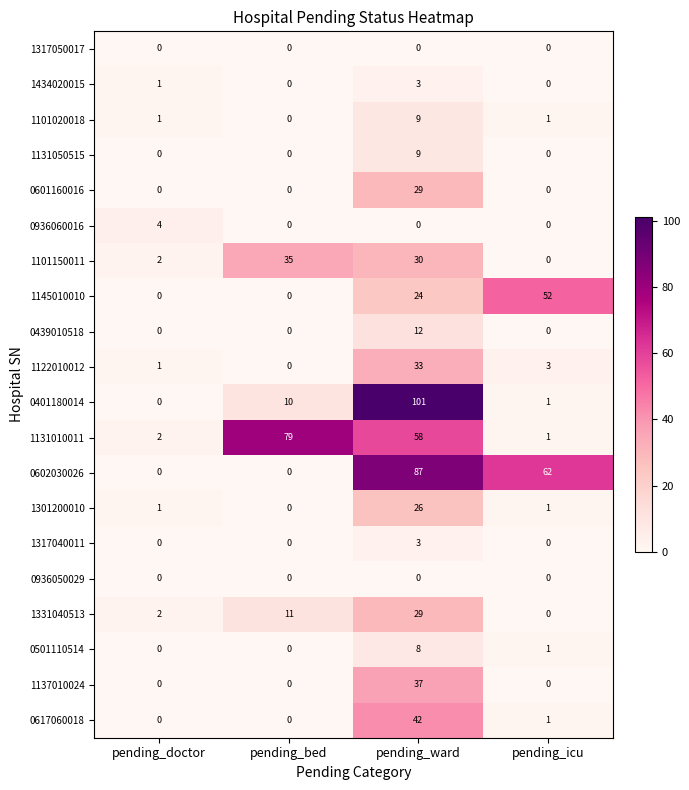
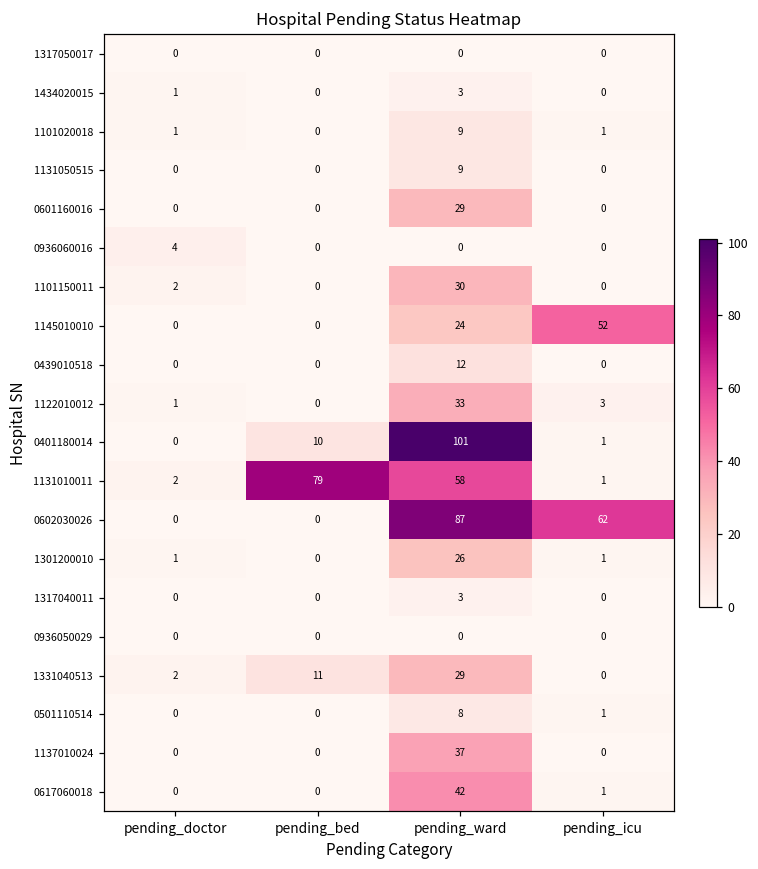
1101150011, pending_bed: 35 -> 0
